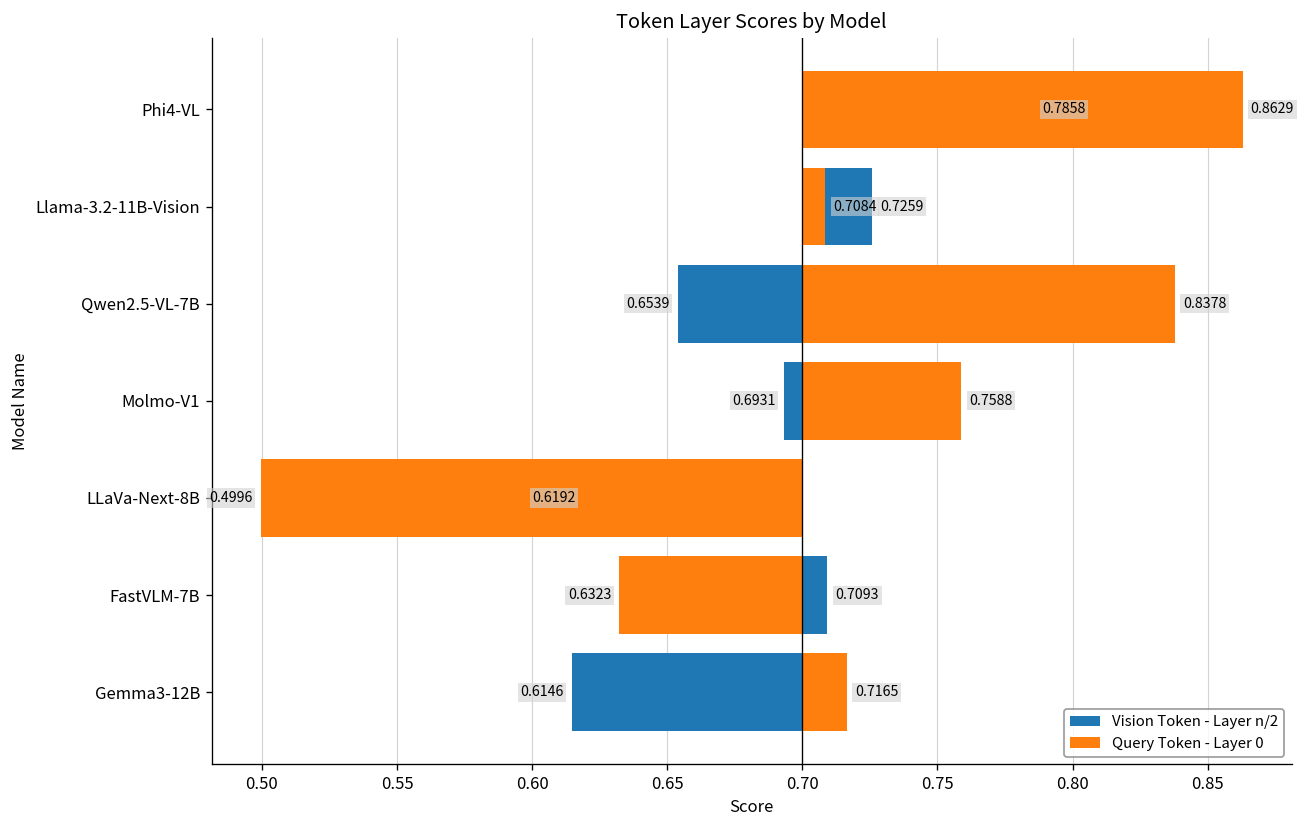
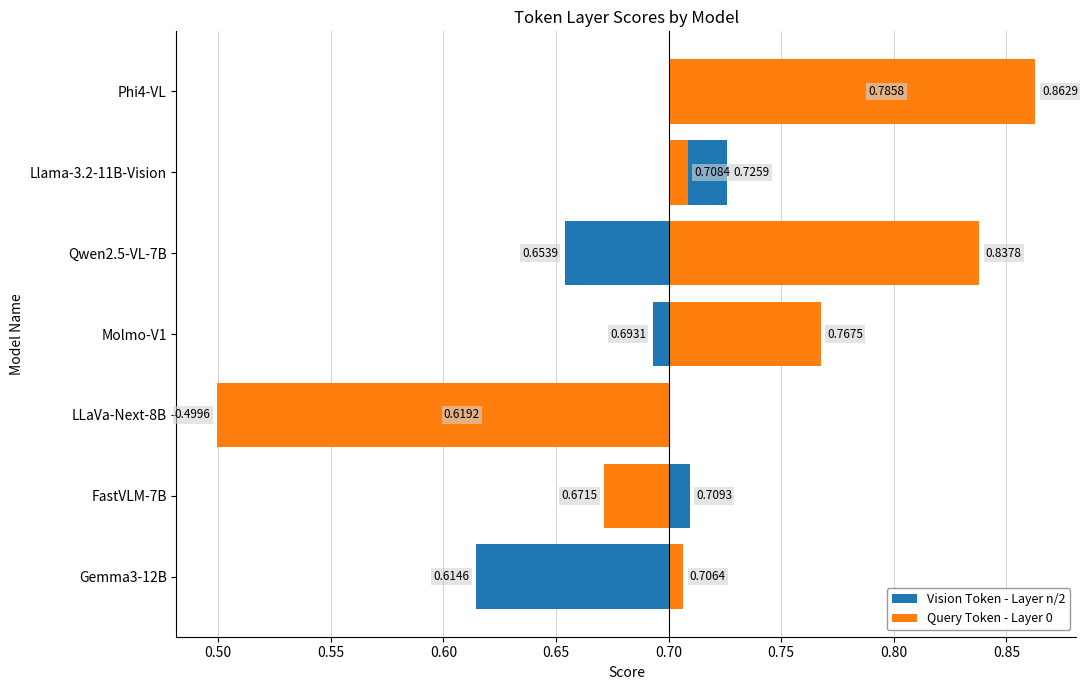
Query Token - Layer 0, Molmo-V1: 0.7588 -> 0.7675
Query Token - Layer 0, FastVLM-7B: 0.6323 -> 0.6715
Query Token - Layer 0, Gemma3-12B: 0.7165 -> 0.7064
